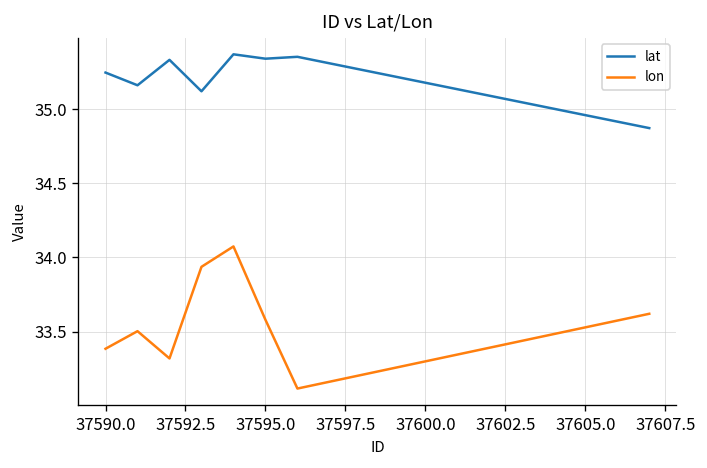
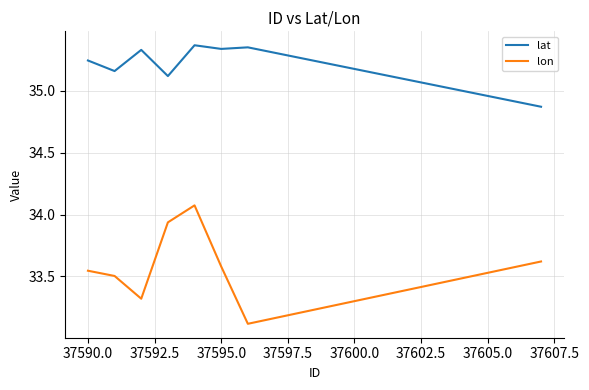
lon, 37590.0: 33.38 -> 33.55
